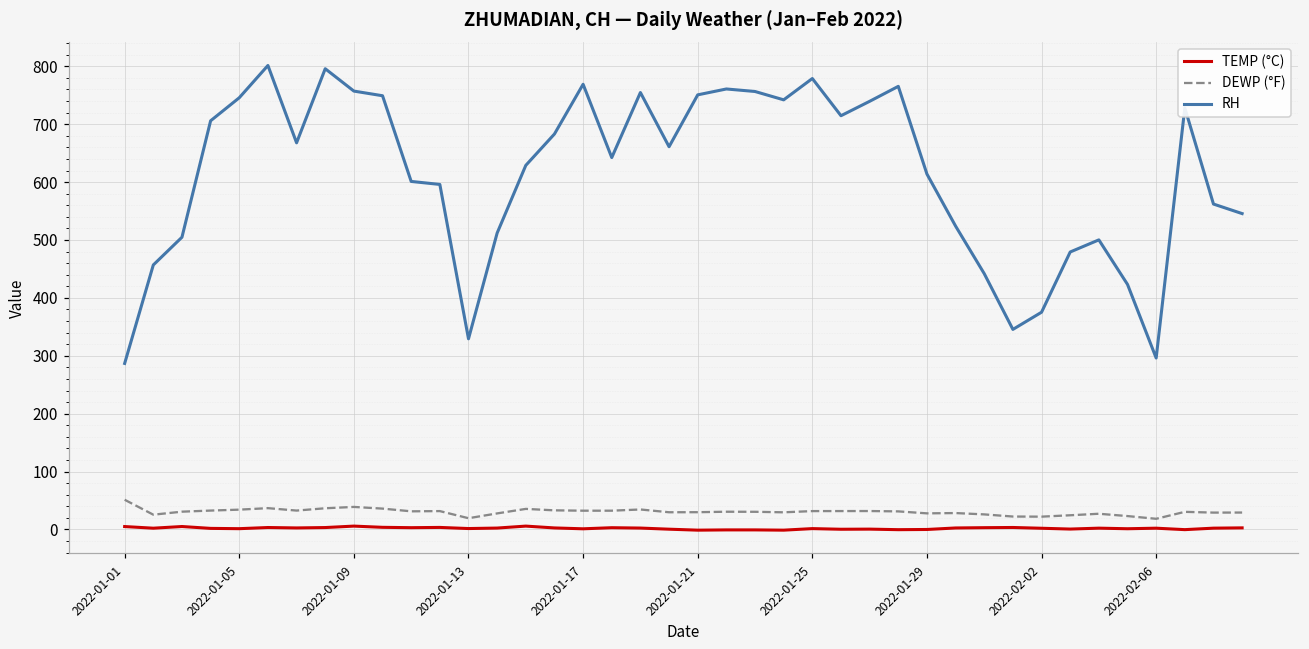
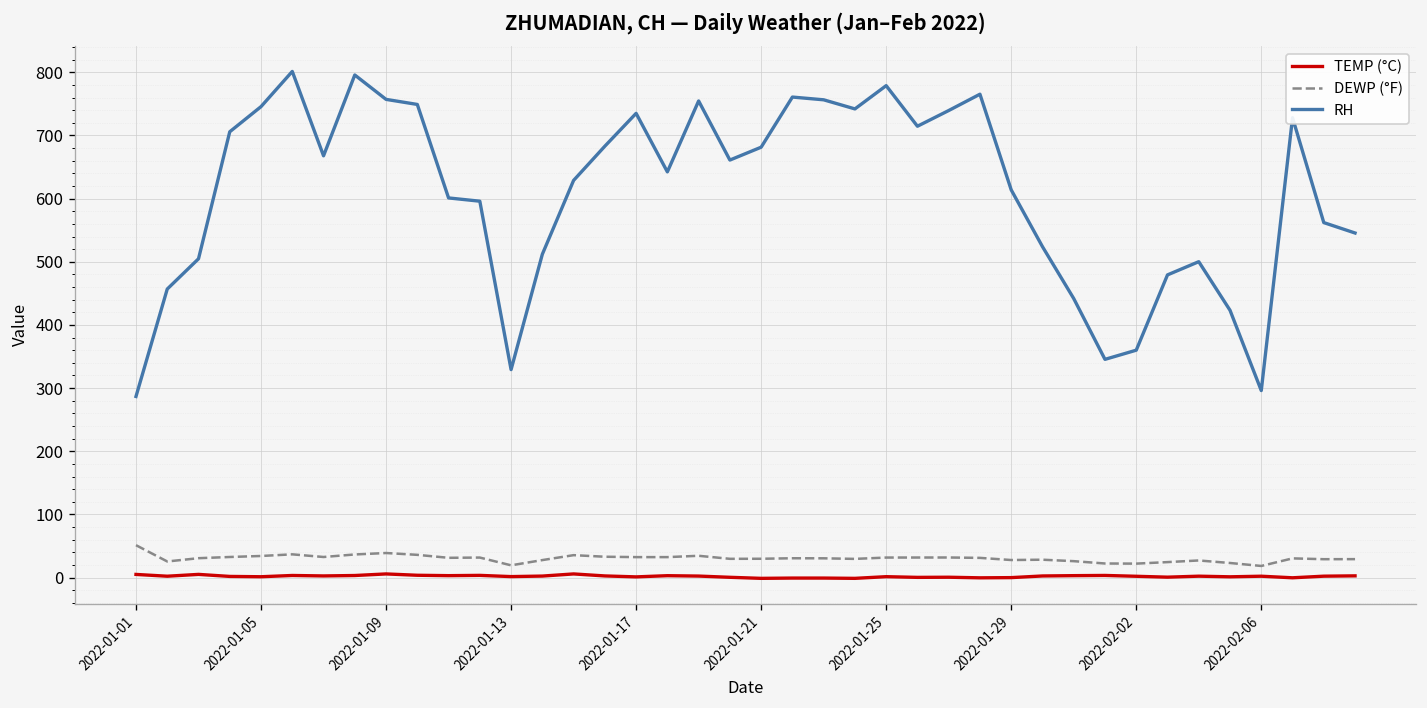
RH, 2022-01-17: 770 -> 740
RH, 2022-01-21: 750 -> 680
RH, 2022-02-02: 380 -> 360
